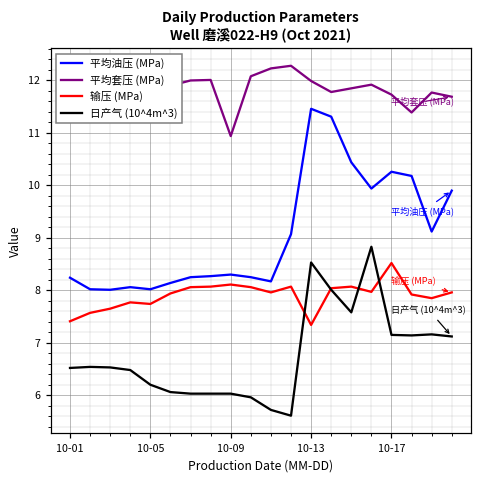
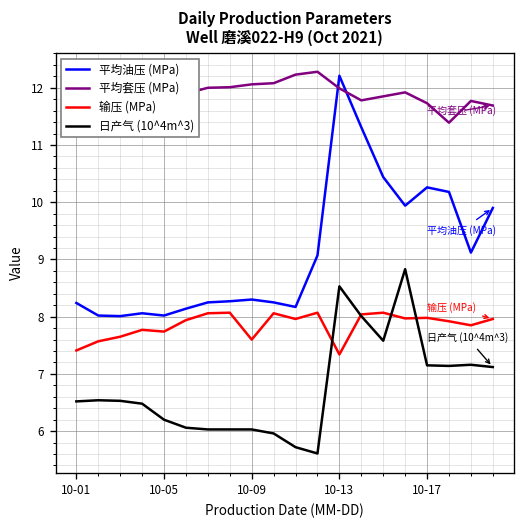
平均套压 (MPa), 10-09: 10.9 -> 12.1
输压 (MPa), 10-09: 8.1 -> 7.6
平均油压 (MPa), 10-13: 11.5 -> 12.2
输压 (MPa), 10-17: 8.5 -> 8.0
